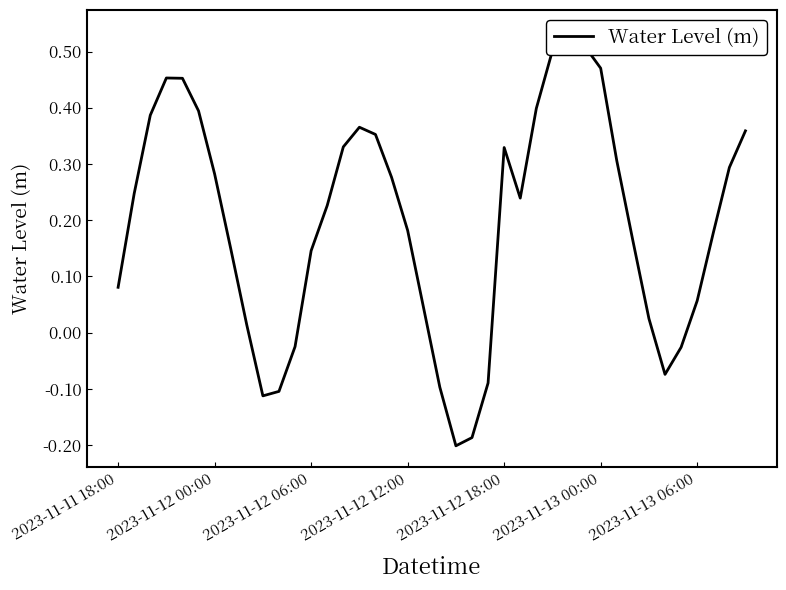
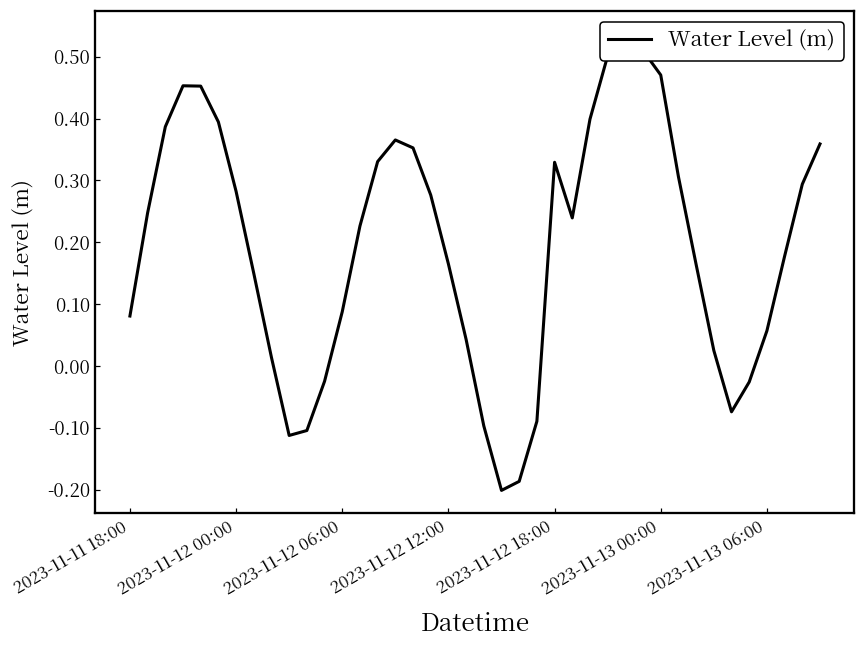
2023-11-12 06:00: 0.15 -> 0.09
2023-11-12 12:00: 0.18 -> 0.16
